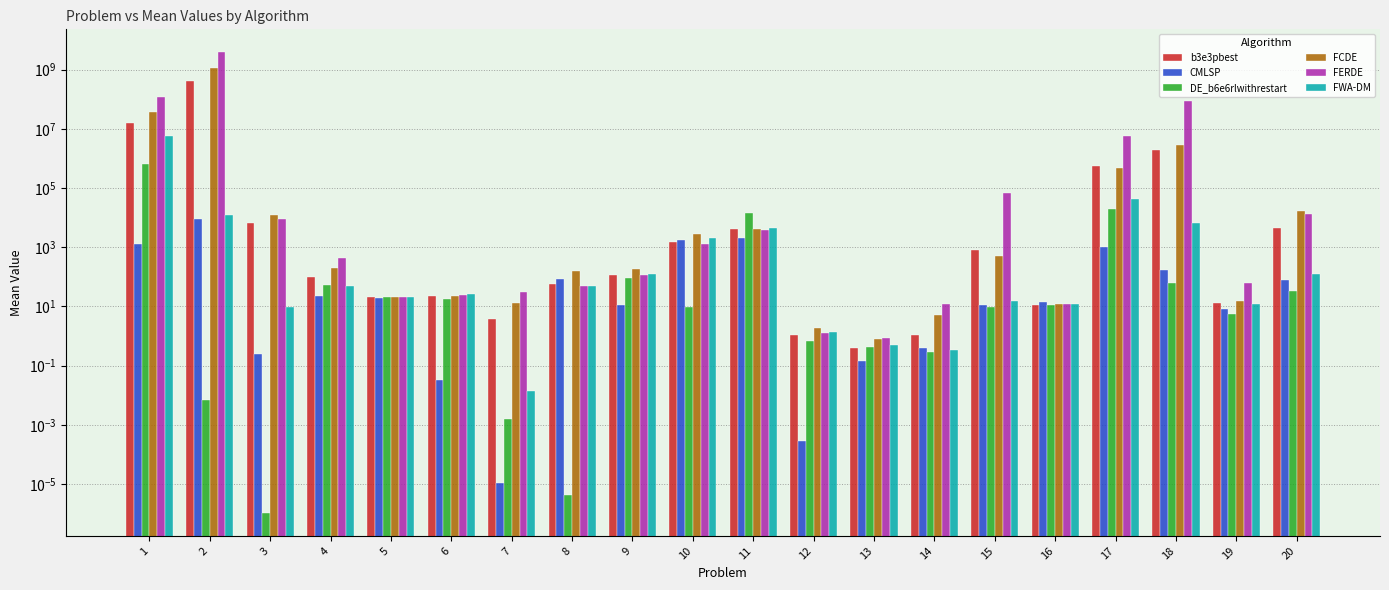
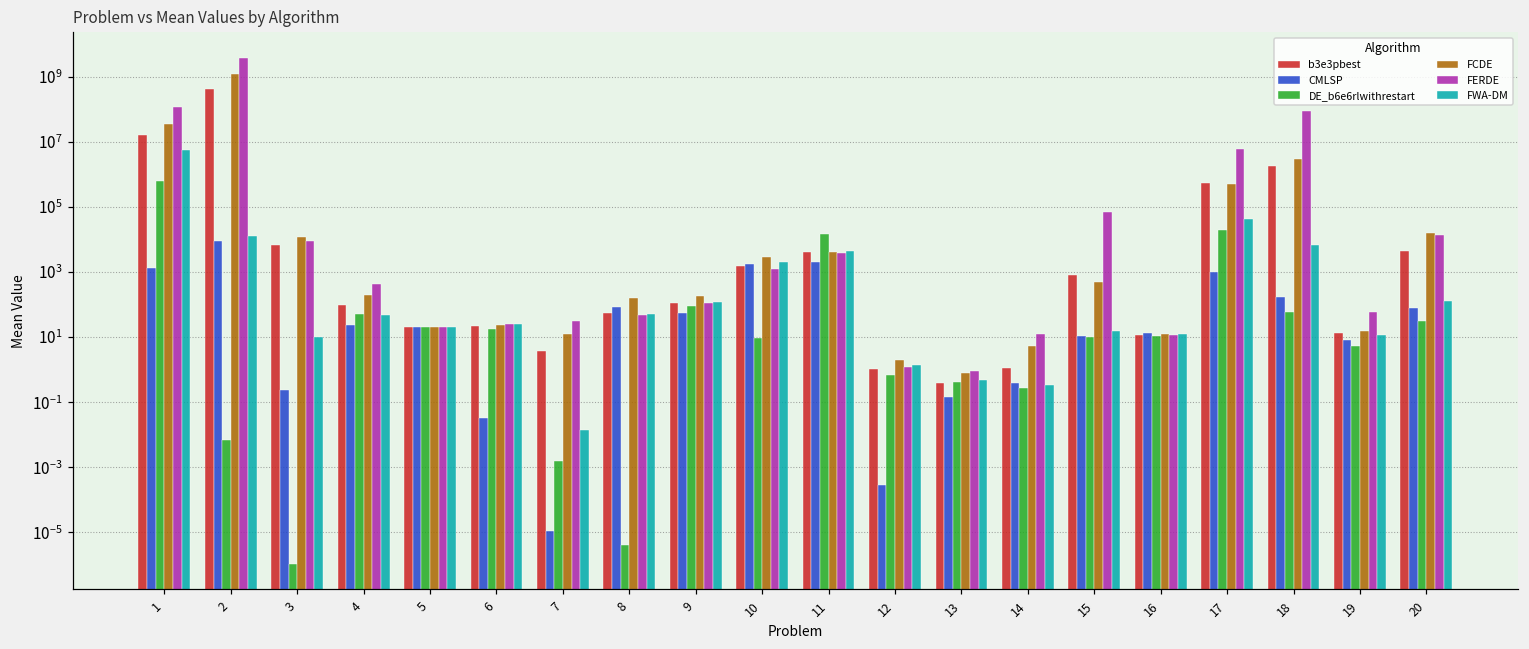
CMLSP, 9: 11 -> 60
